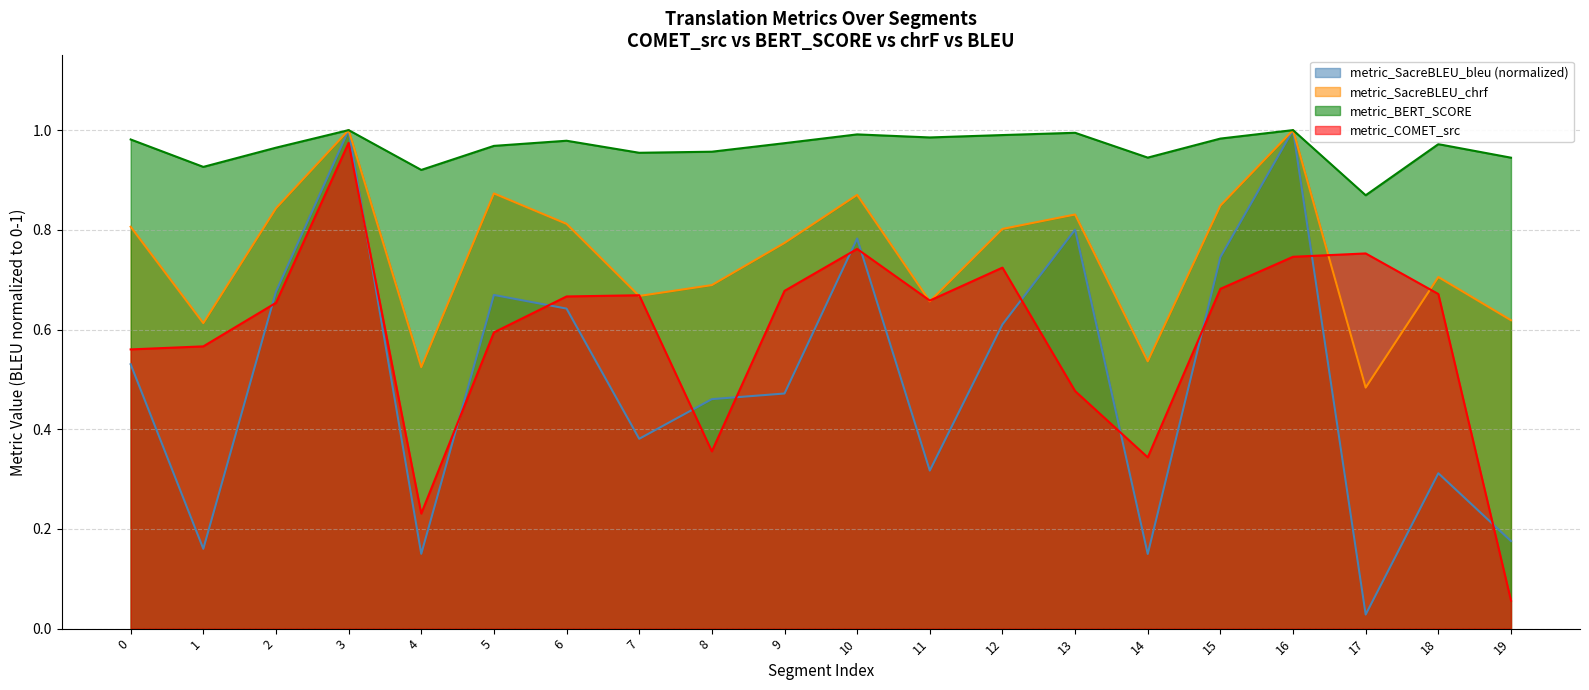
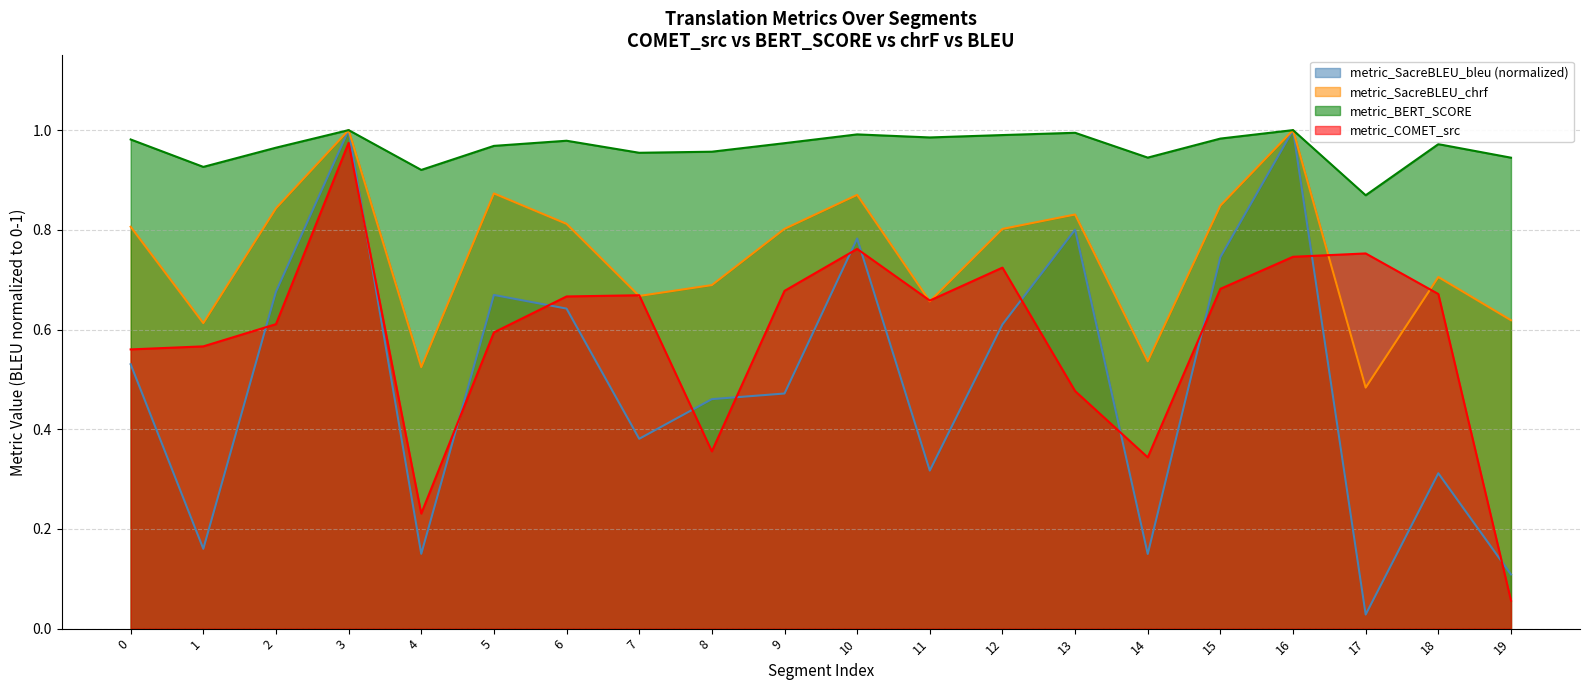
metric_COMET_src, 2: 0.65 -> 0.61
metric_SacreBLEU_chrf, 9: 0.77 -> 0.80
metric_SacreBLEU_bleu (normalized), 19: 0.18 -> 0.11
